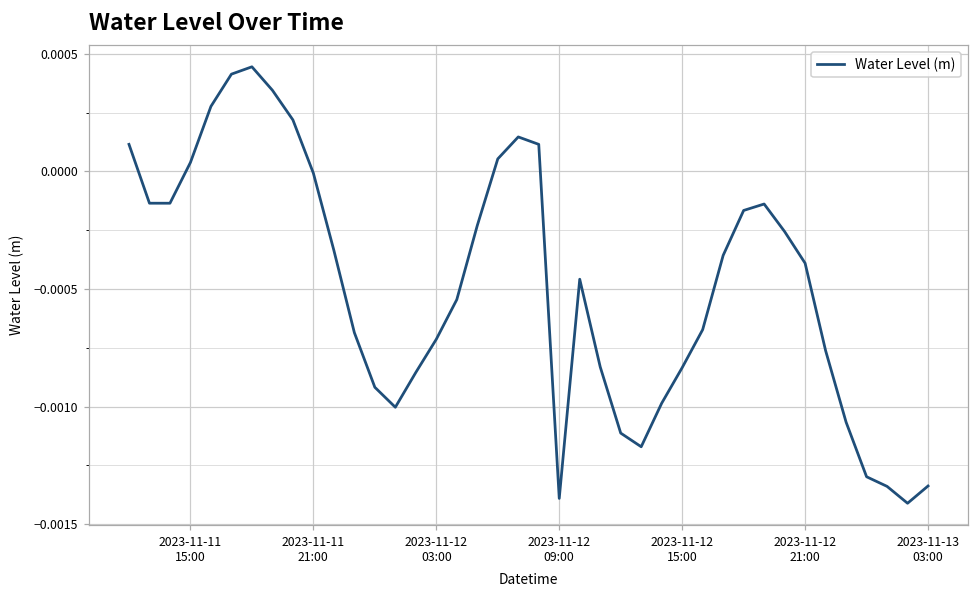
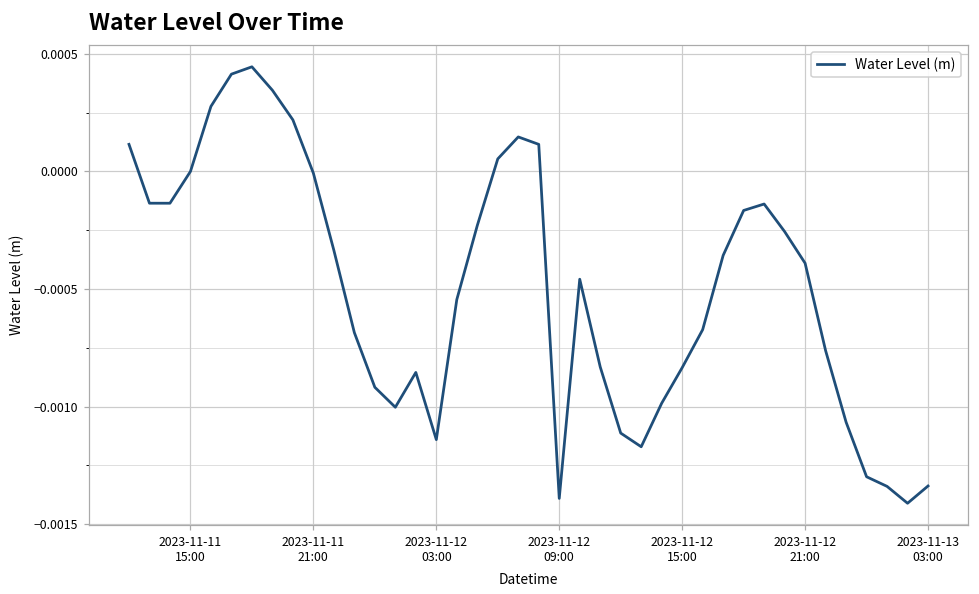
2023-11-11 15:00: 0.00004 -> 0.00000
2023-11-12 03:00: -0.00071 -> -0.00114
